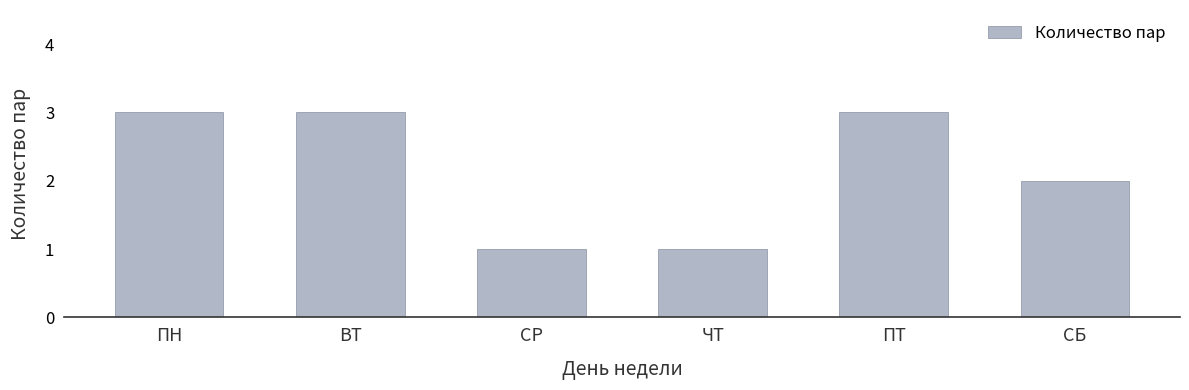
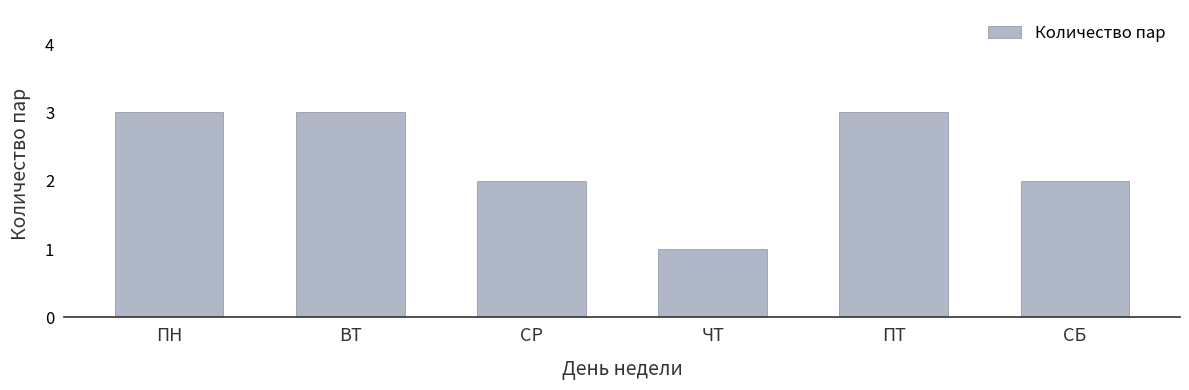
СР: 1 -> 2
